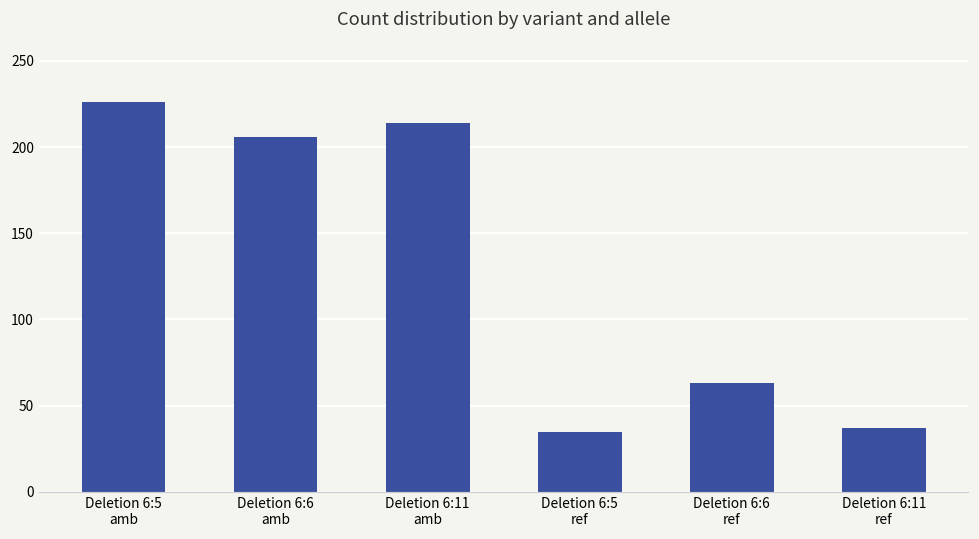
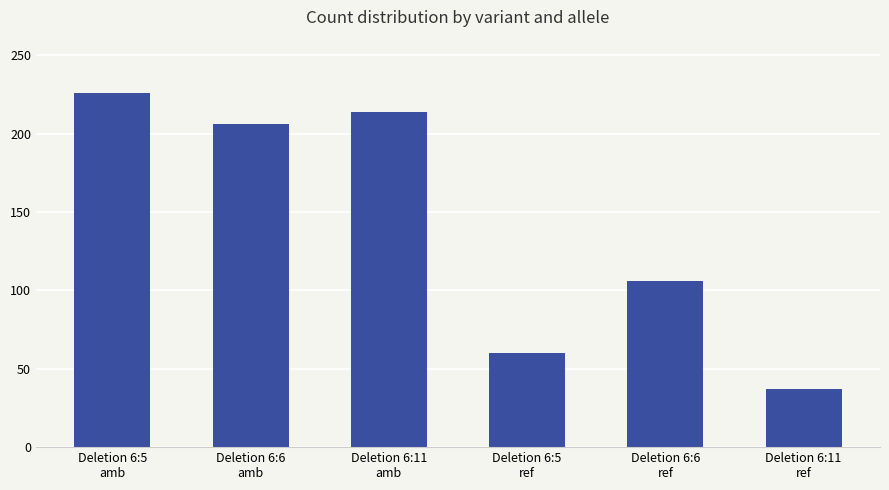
Deletion 6:5 ref: 35 -> 60
Deletion 6:6 ref: 63 -> 106
